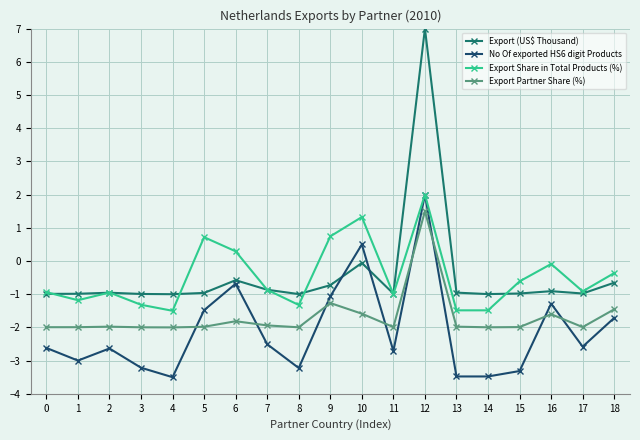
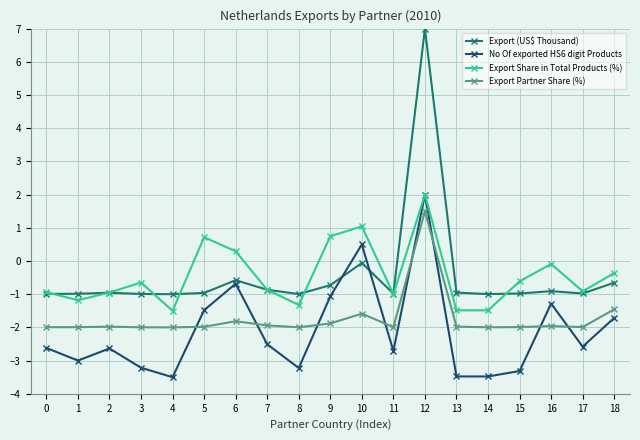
Export Share in Total Products (%), 3: -1.3 -> -0.6
Export Partner Share (%), 9: -1.3 -> -1.9
Export Share in Total Products (%), 10: 1.3 -> 1.0
Export Partner Share (%), 16: -1.6 -> -2.0
